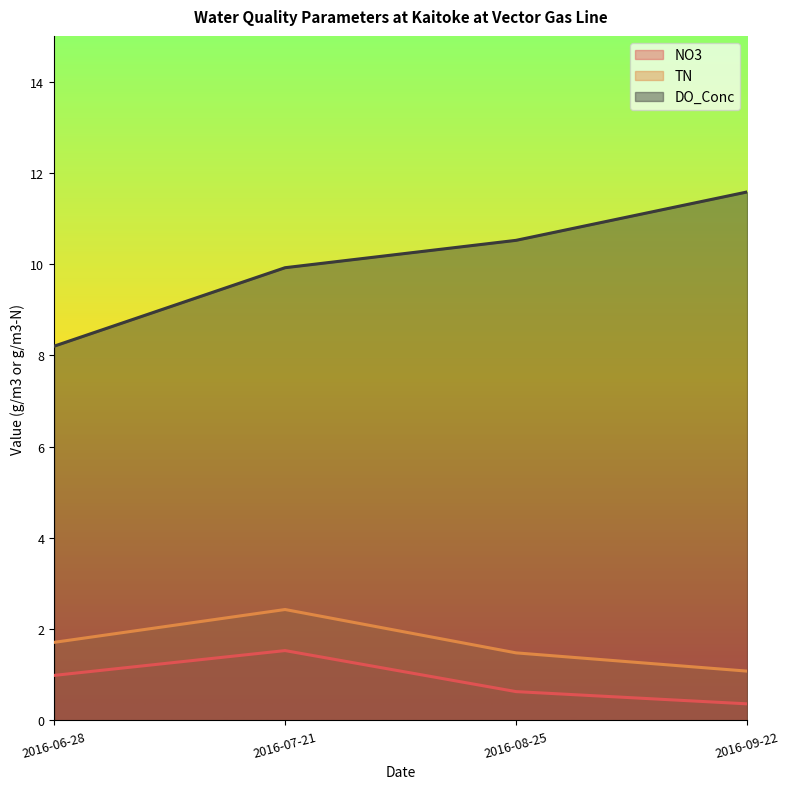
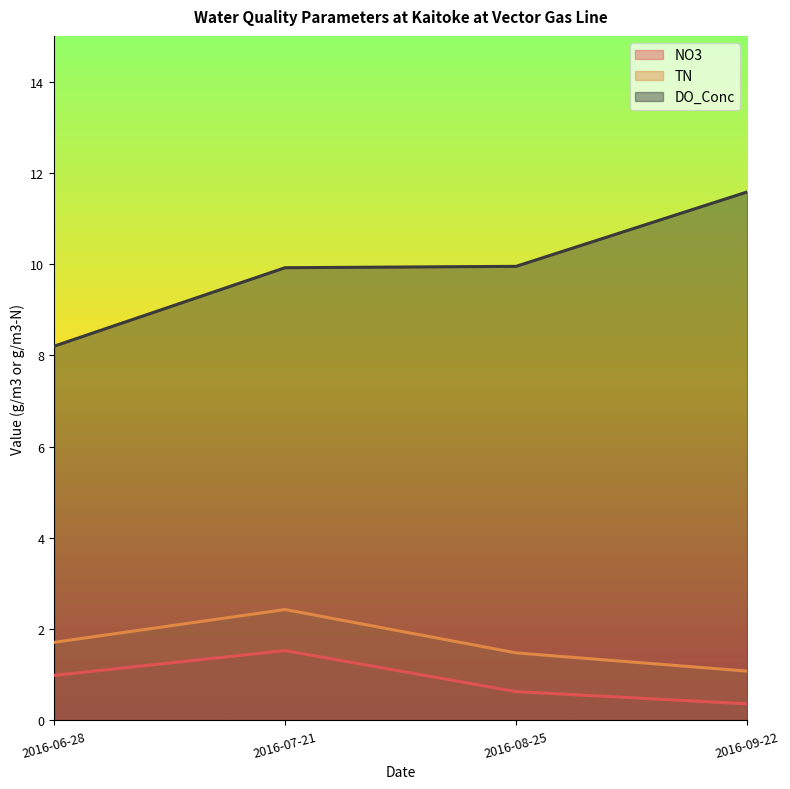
DO_Conc, 2016-08-25: 10.5 -> 10.0
